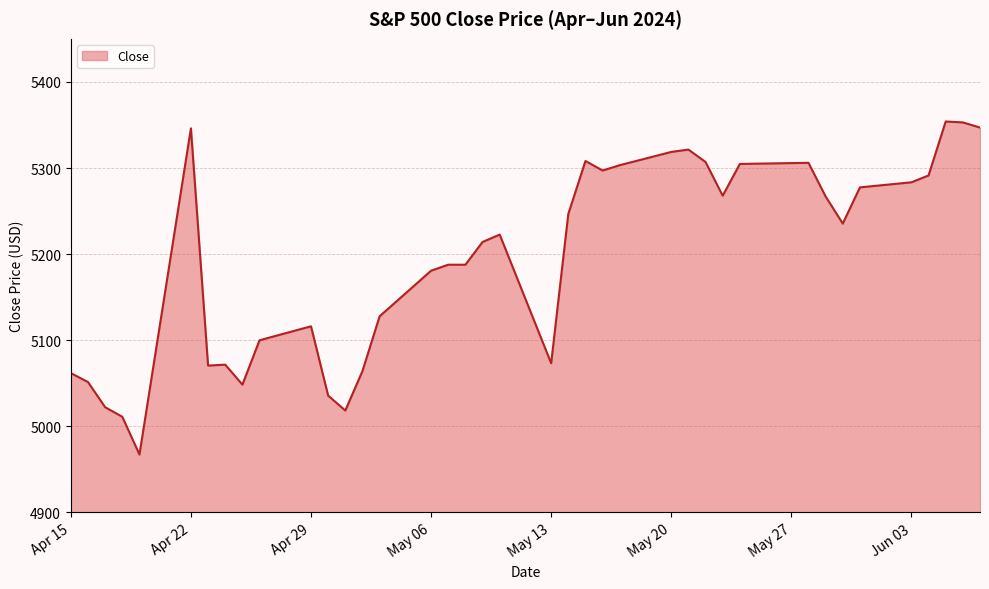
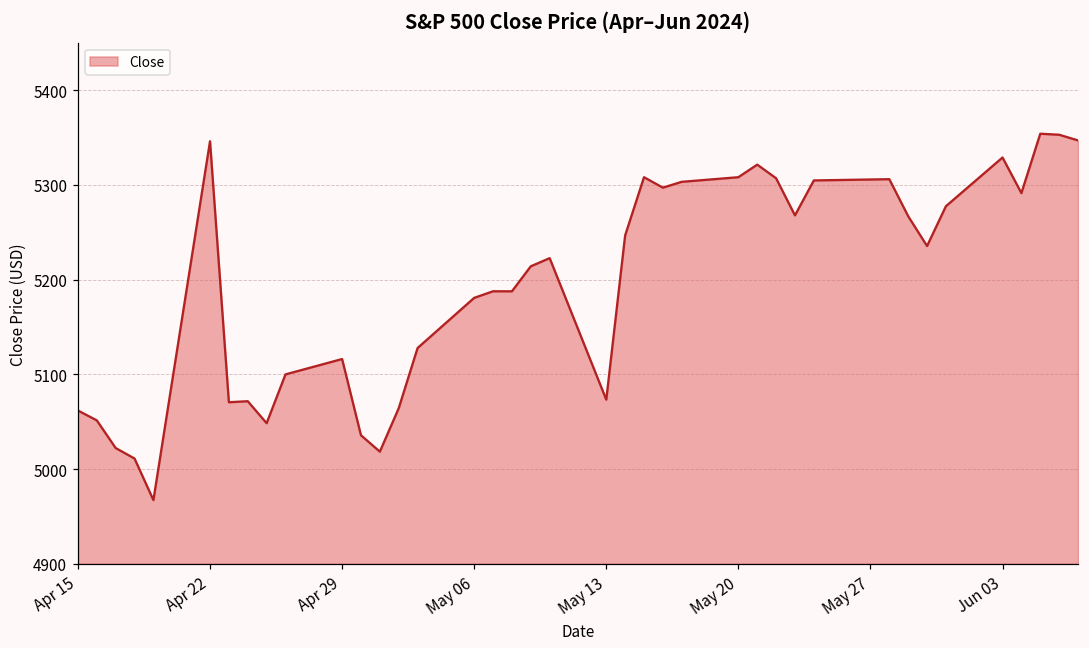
May 20: 5320 -> 5310
Jun 03: 5280 -> 5330
